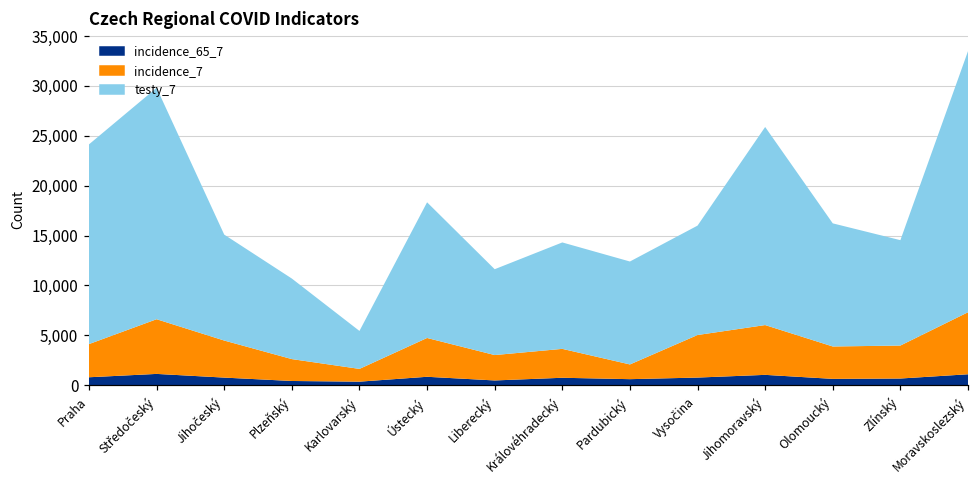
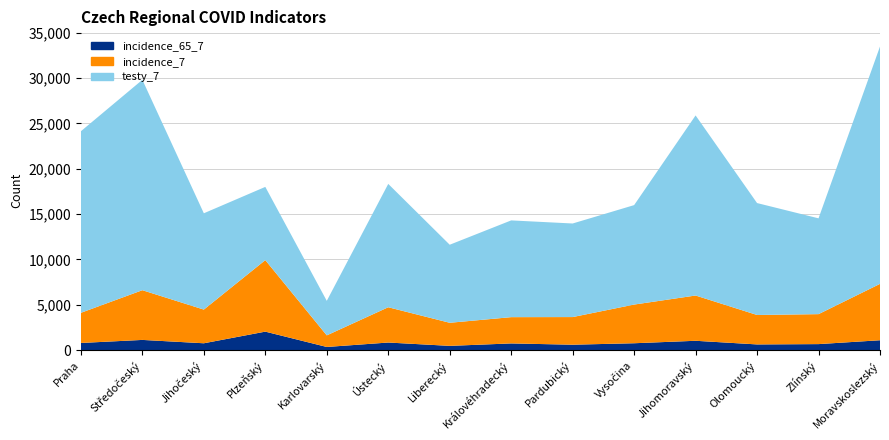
incidence_65_7, Plzeňský: 0 -> 2,000
incidence_7, Plzeňský: 2,000 -> 8,000
incidence_7, Pardubický: 1,000 -> 3,000
